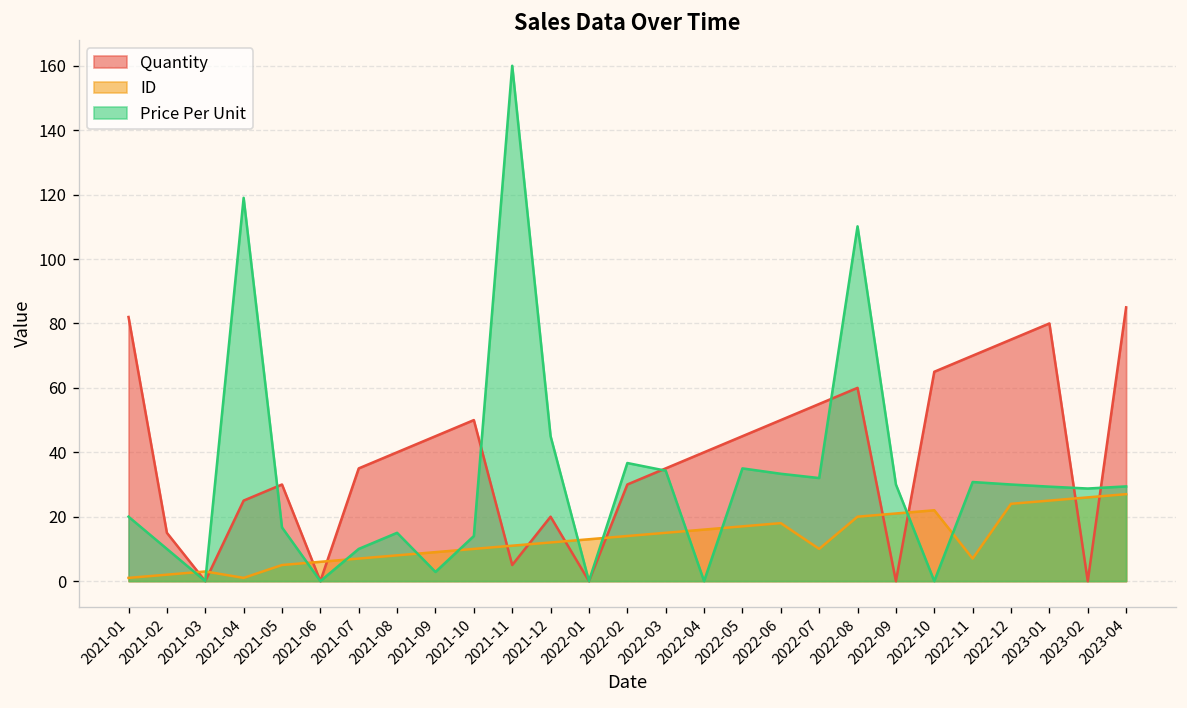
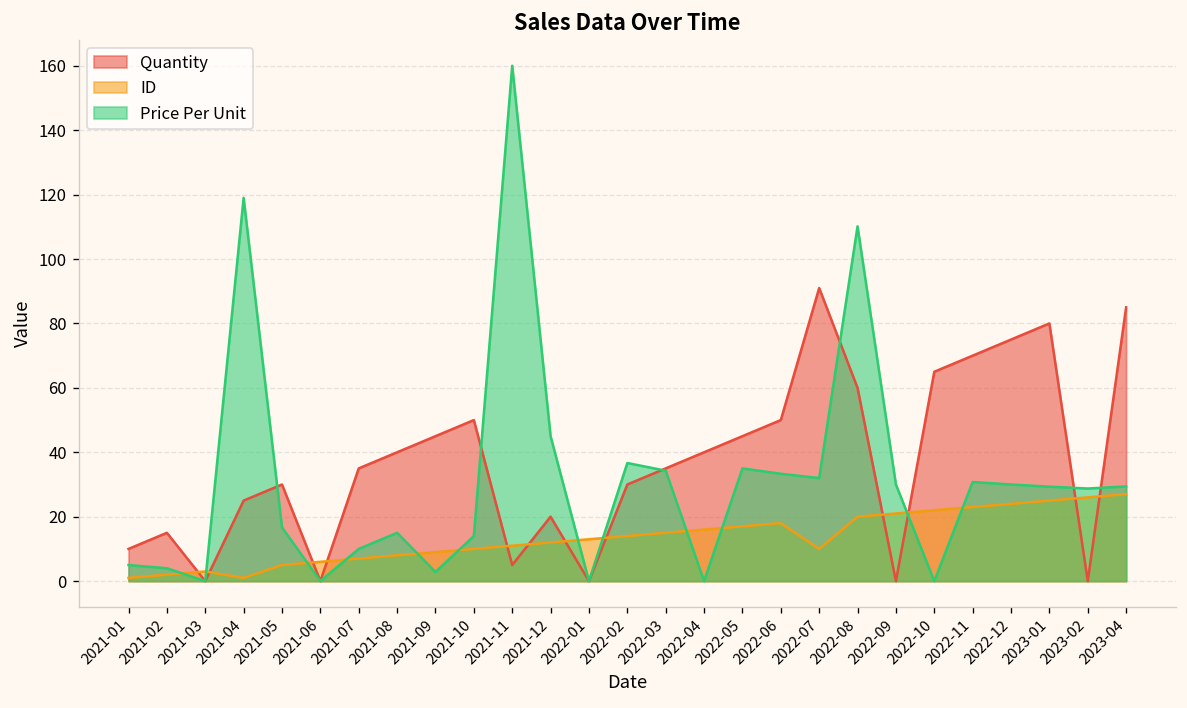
Quantity, 2021-01: 82 -> 10
Price Per Unit, 2021-01: 20 -> 5
Price Per Unit, 2021-02: 10 -> 4
Quantity, 2022-07: 55 -> 91
ID, 2022-11: 7 -> 23
